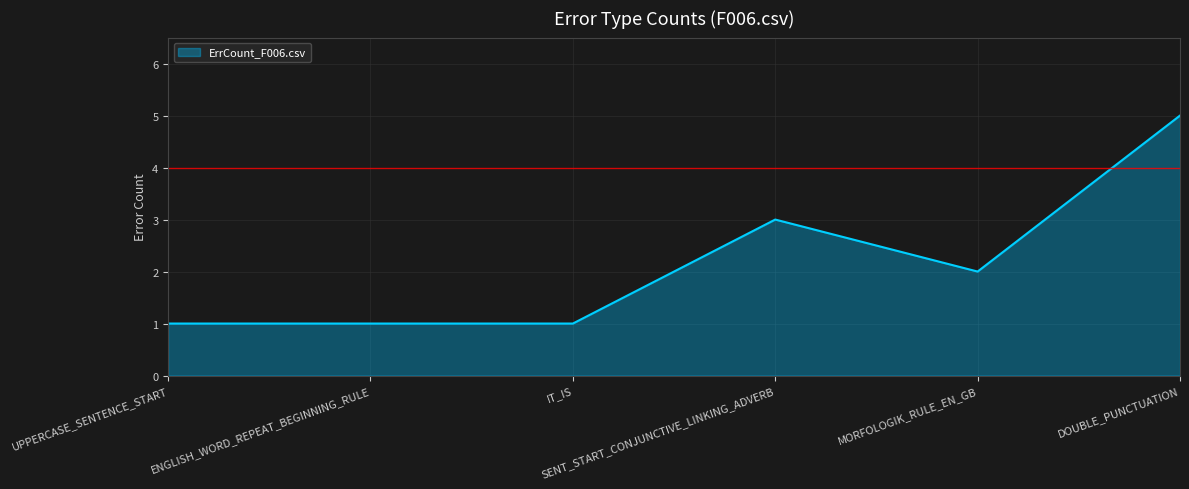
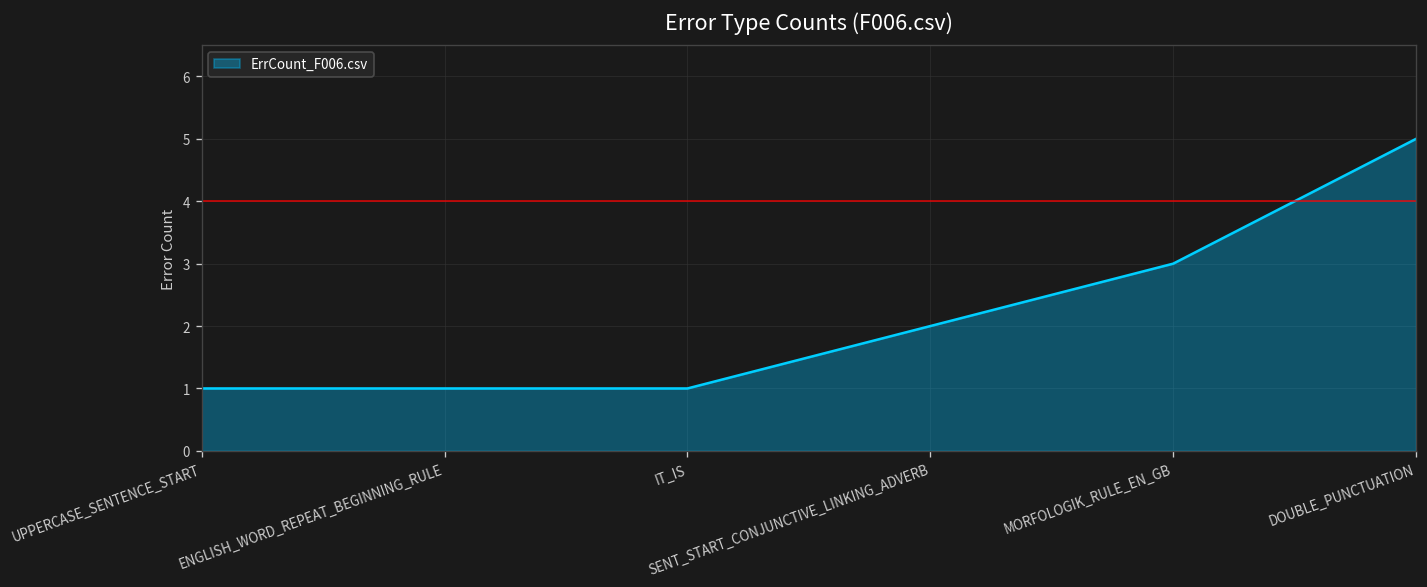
SENT_START_CONJUNCTIVE_LINKING_ADVERB: 3 -> 2
MORFOLOGIK_RULE_EN_GB: 2 -> 3
